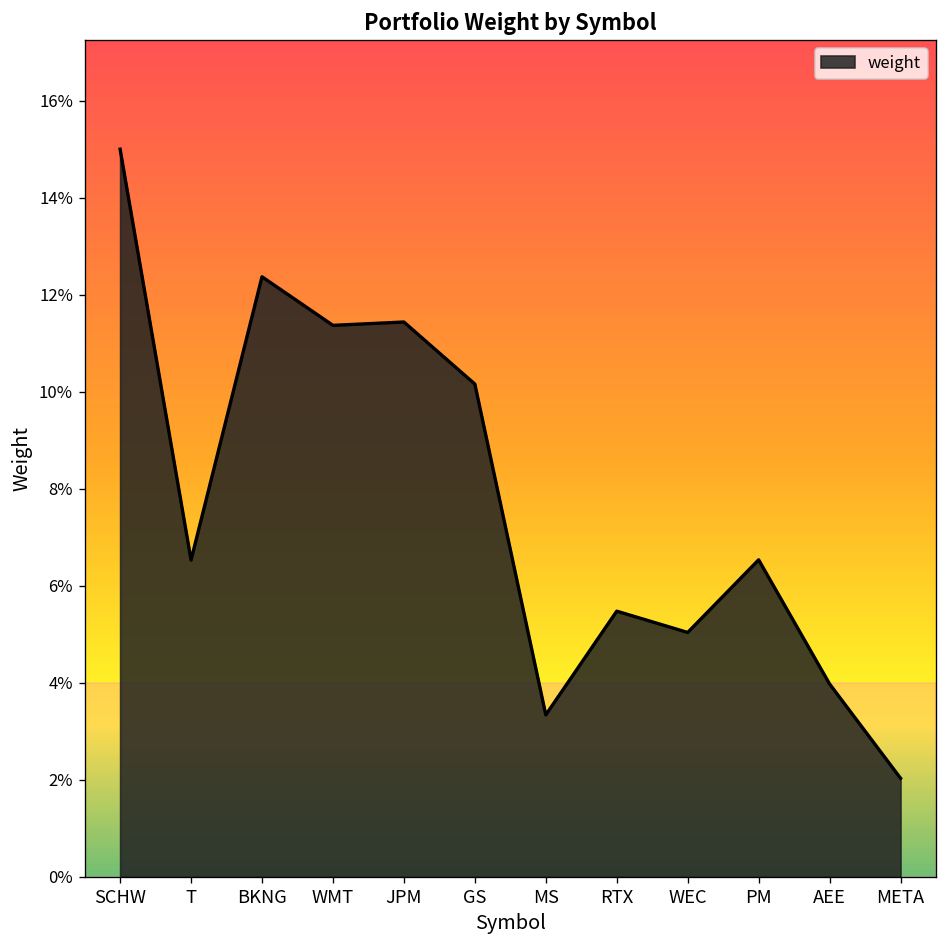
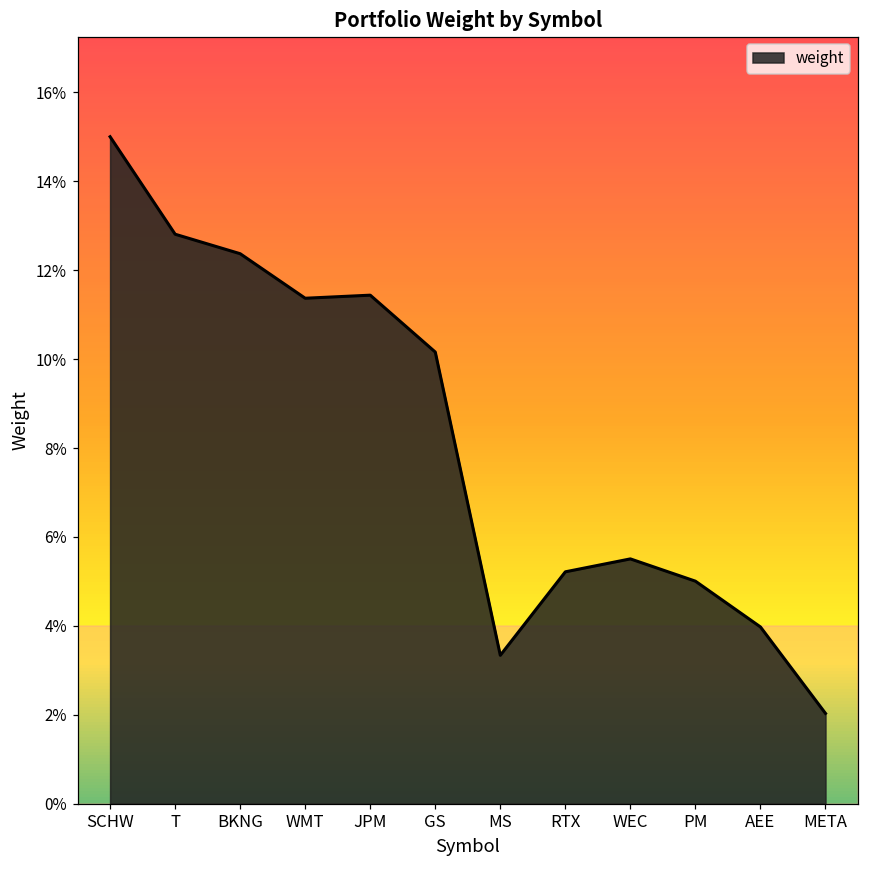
T: 6.5% -> 12.8%
RTX: 5.5% -> 5.2%
WEC: 5.0% -> 5.5%
PM: 6.5% -> 5.0%
